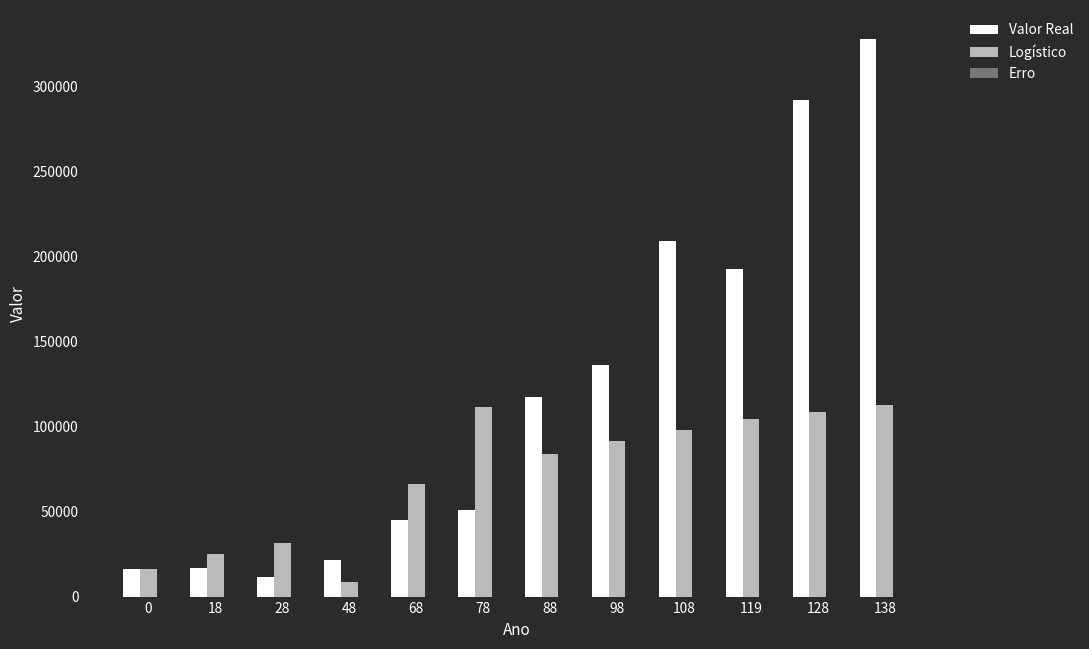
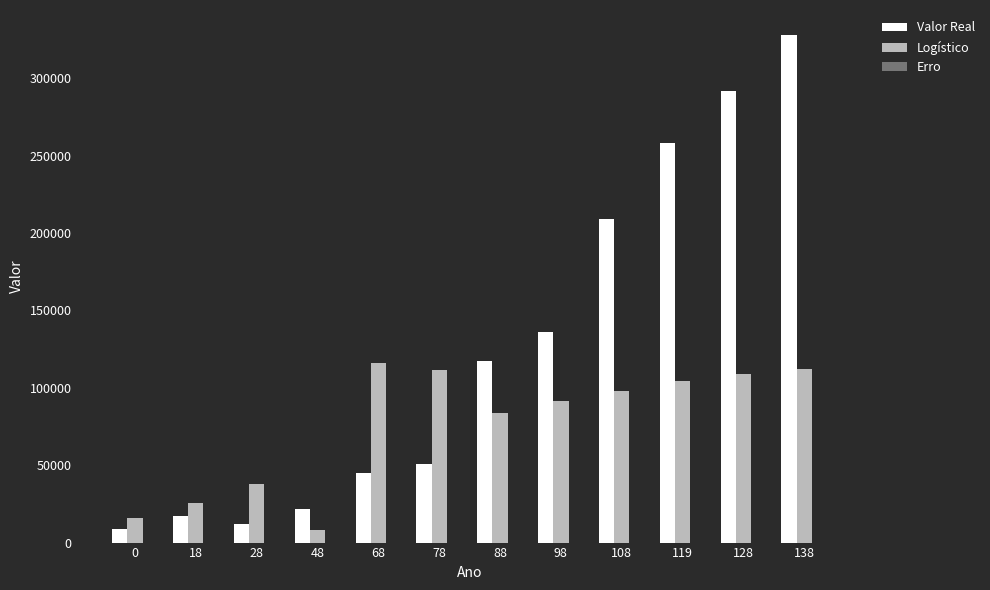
Valor Real, 0: 16000 -> 9000
Logístico, 28: 32000 -> 38000
Logístico, 68: 66000 -> 116000
Valor Real, 119: 193000 -> 258000
